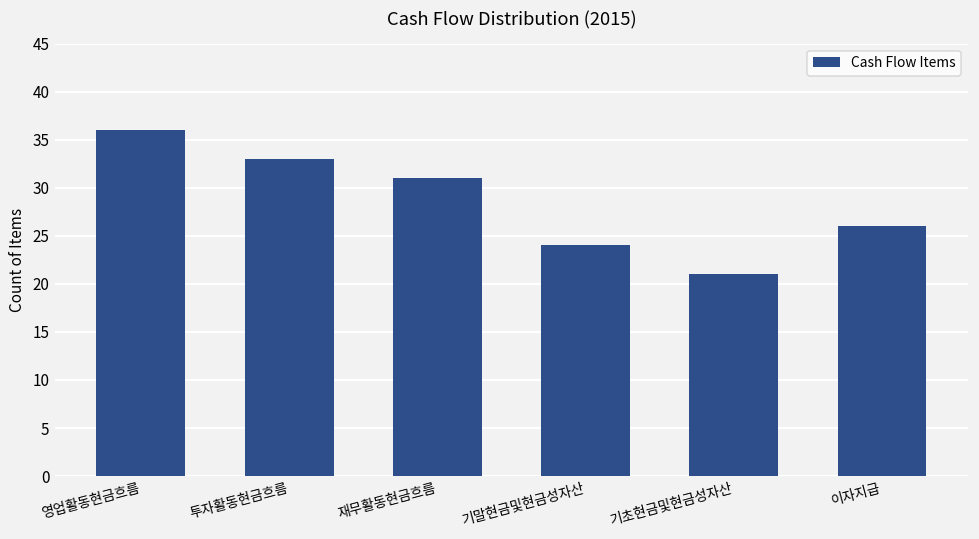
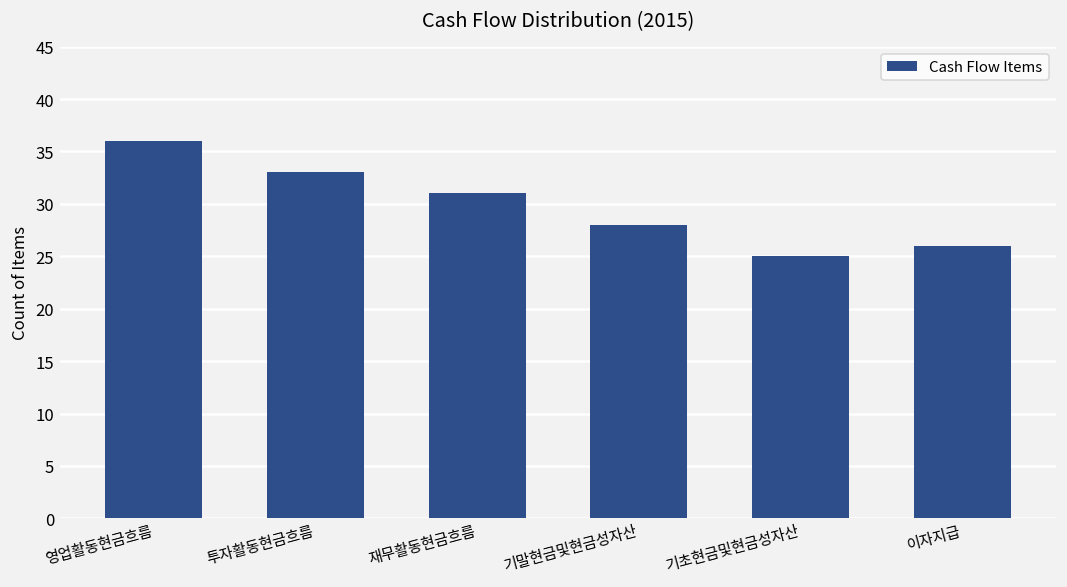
기말현금및현금성자산: 24 -> 28
기초현금및현금성자산: 21 -> 25
